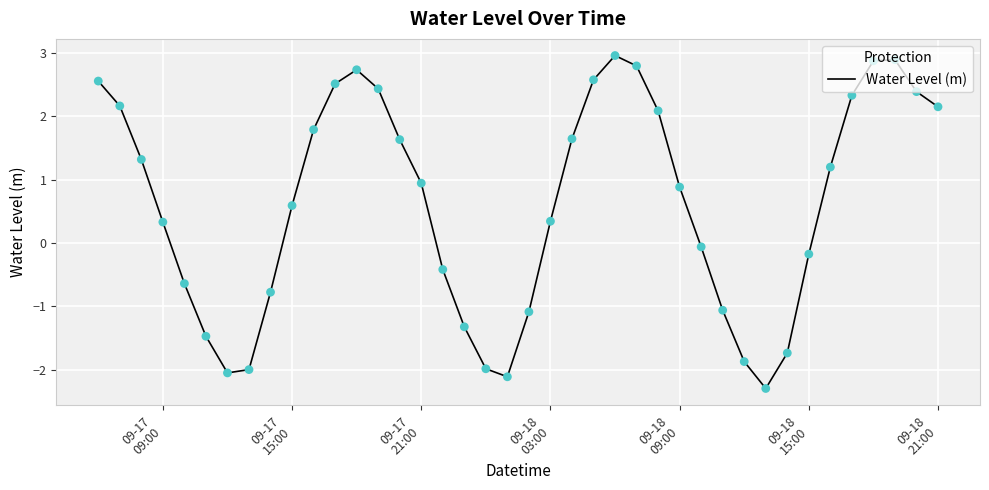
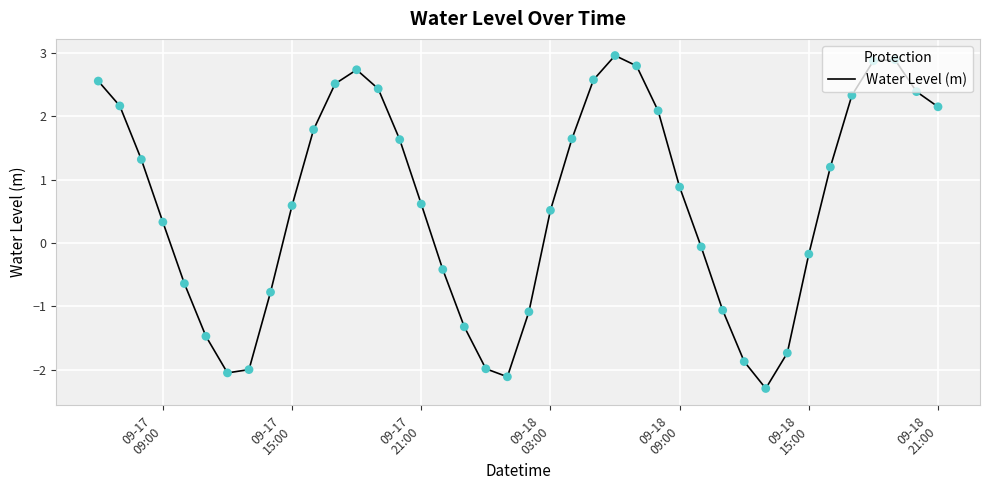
09-17 21:00: 0.9 -> 0.6
09-18 03:00: 0.3 -> 0.5
